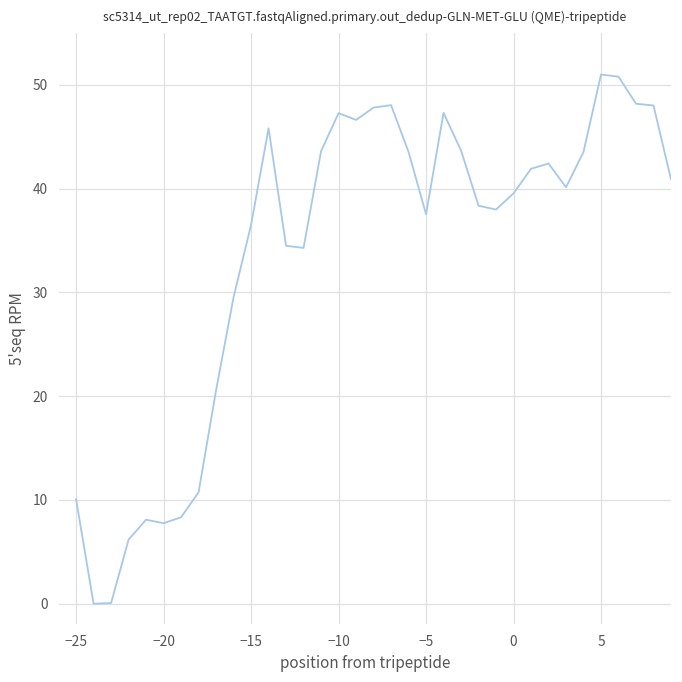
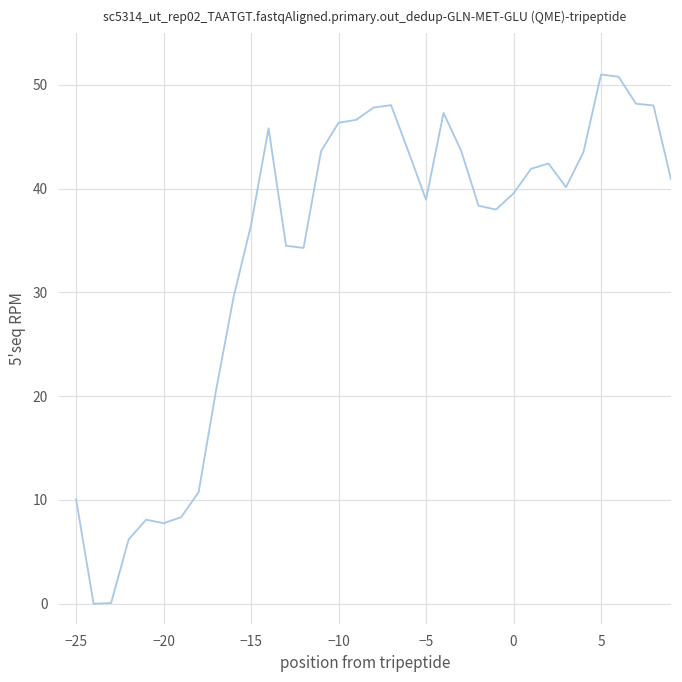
−10: 47 -> 46
−5: 38 -> 39
